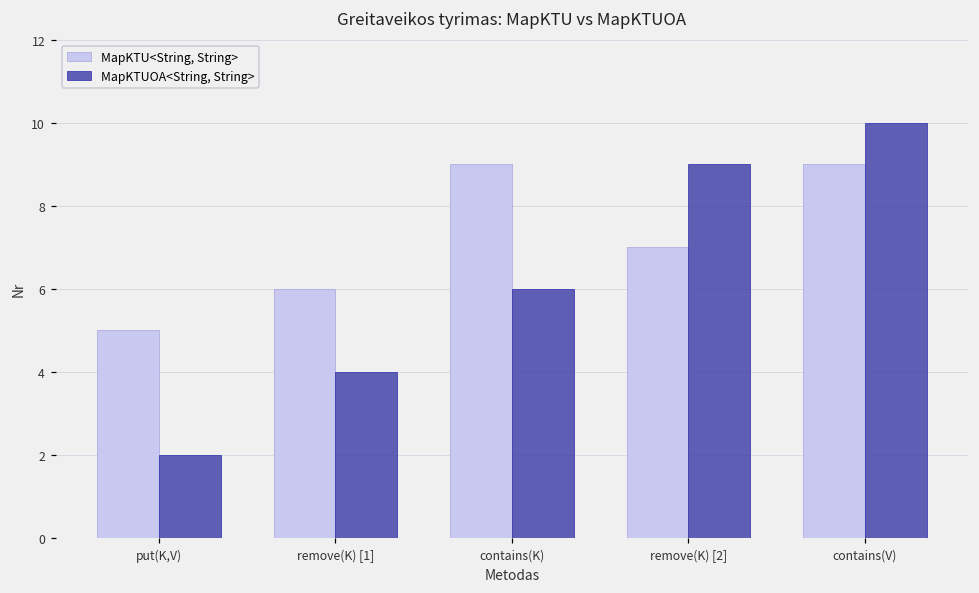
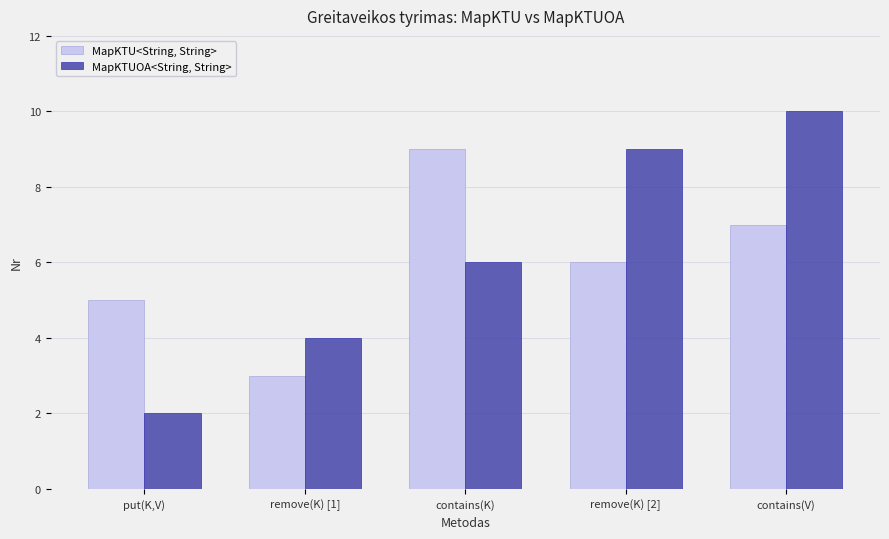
MapKTU<String, String>, remove(K) [1]: 6 -> 3
MapKTU<String, String>, remove(K) [2]: 7 -> 6
MapKTU<String, String>, contains(V): 9 -> 7
